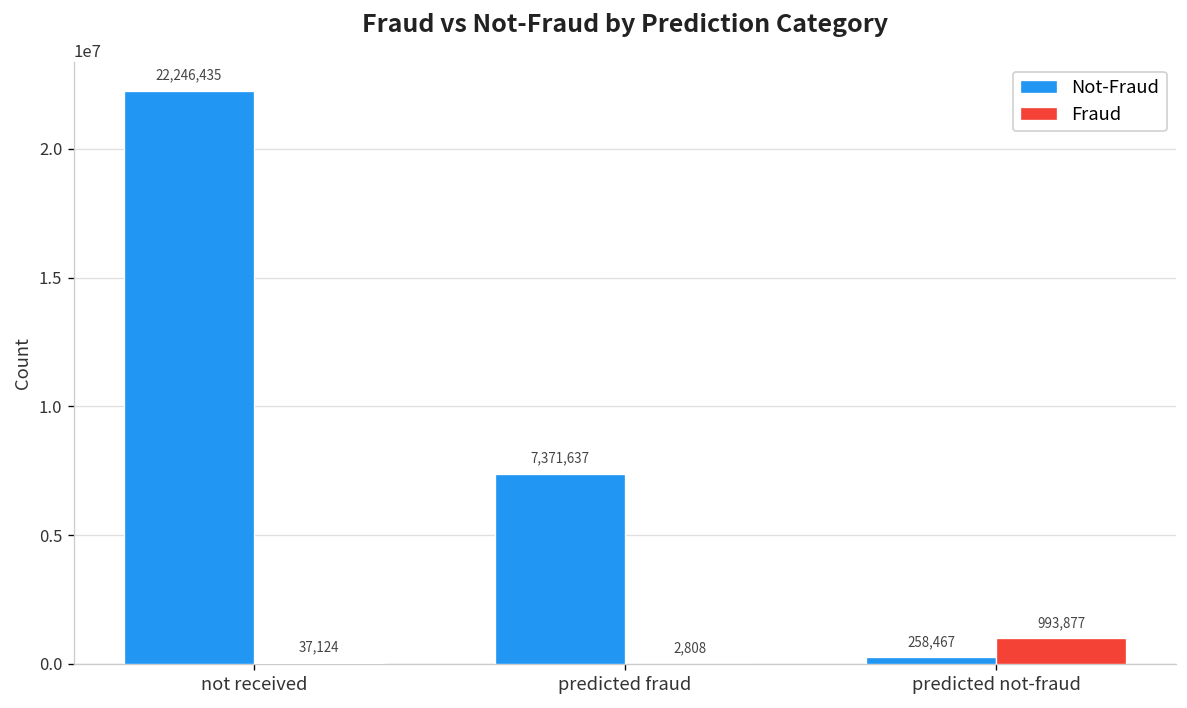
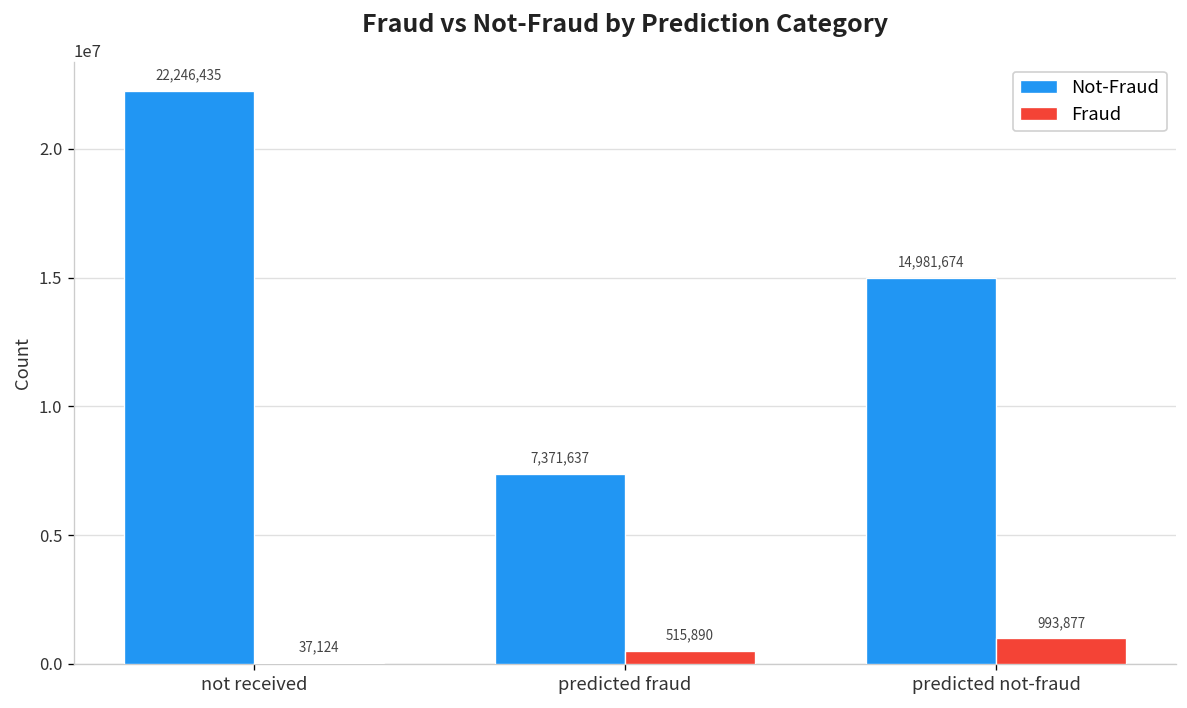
Fraud, predicted fraud: 2,808 -> 515,890
Not-Fraud, predicted not-fraud: 258,467 -> 14,981,674
